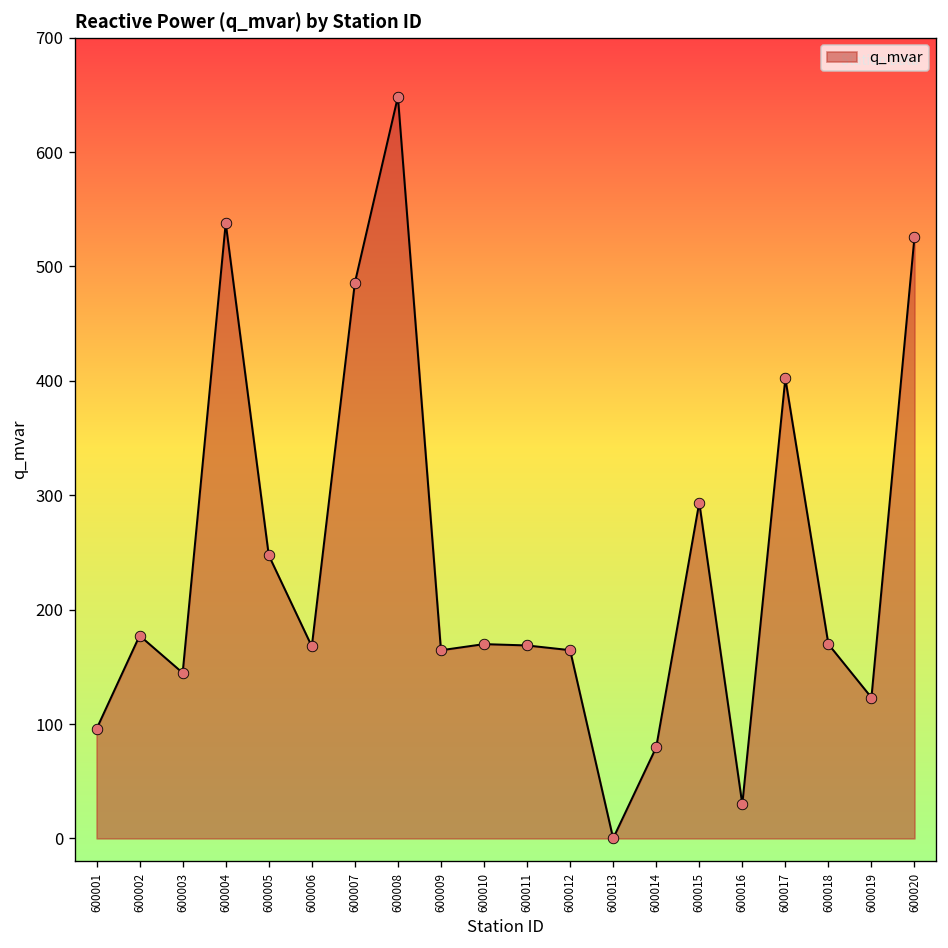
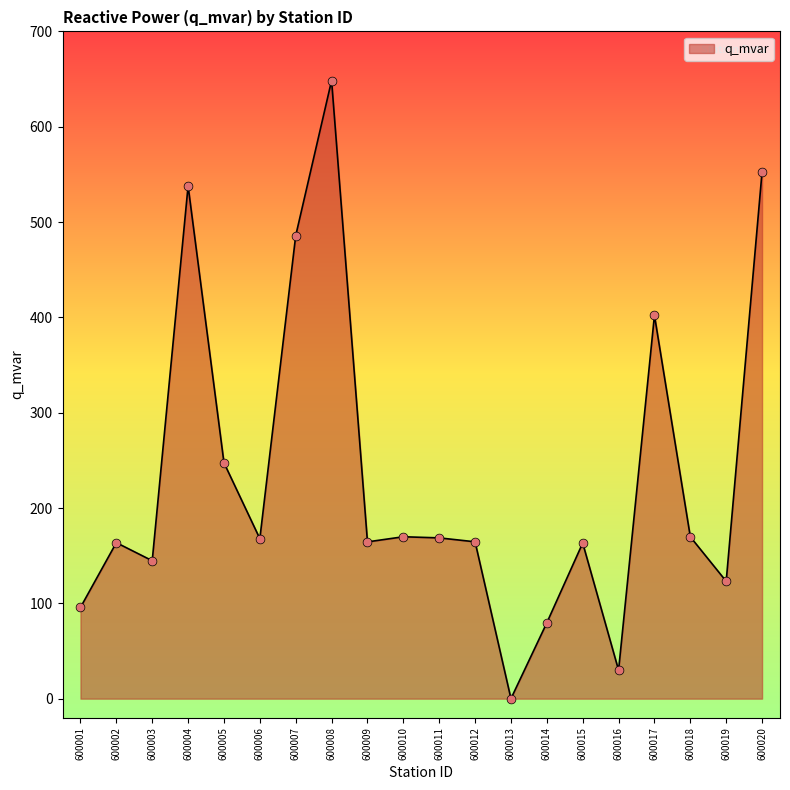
600002: 180 -> 160
600015: 290 -> 160
600020: 530 -> 550
